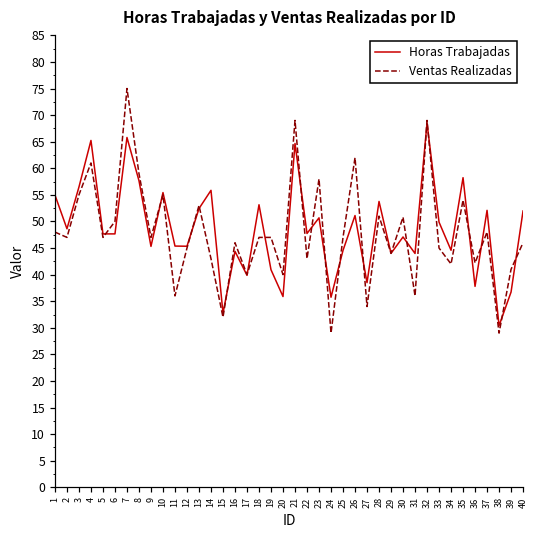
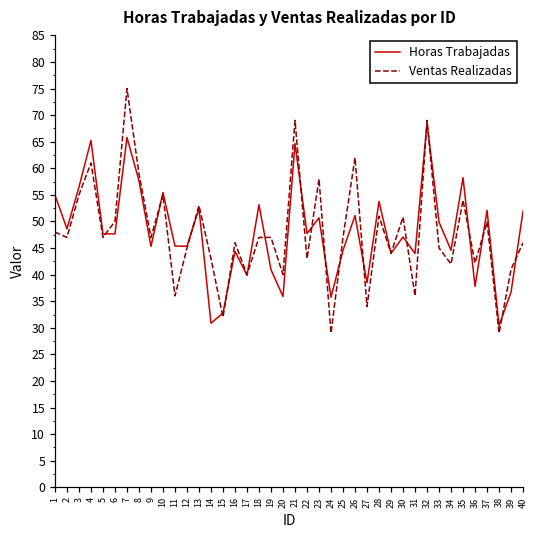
Horas Trabajadas, 14: 56 -> 31
Ventas Realizadas, 37: 48 -> 50
